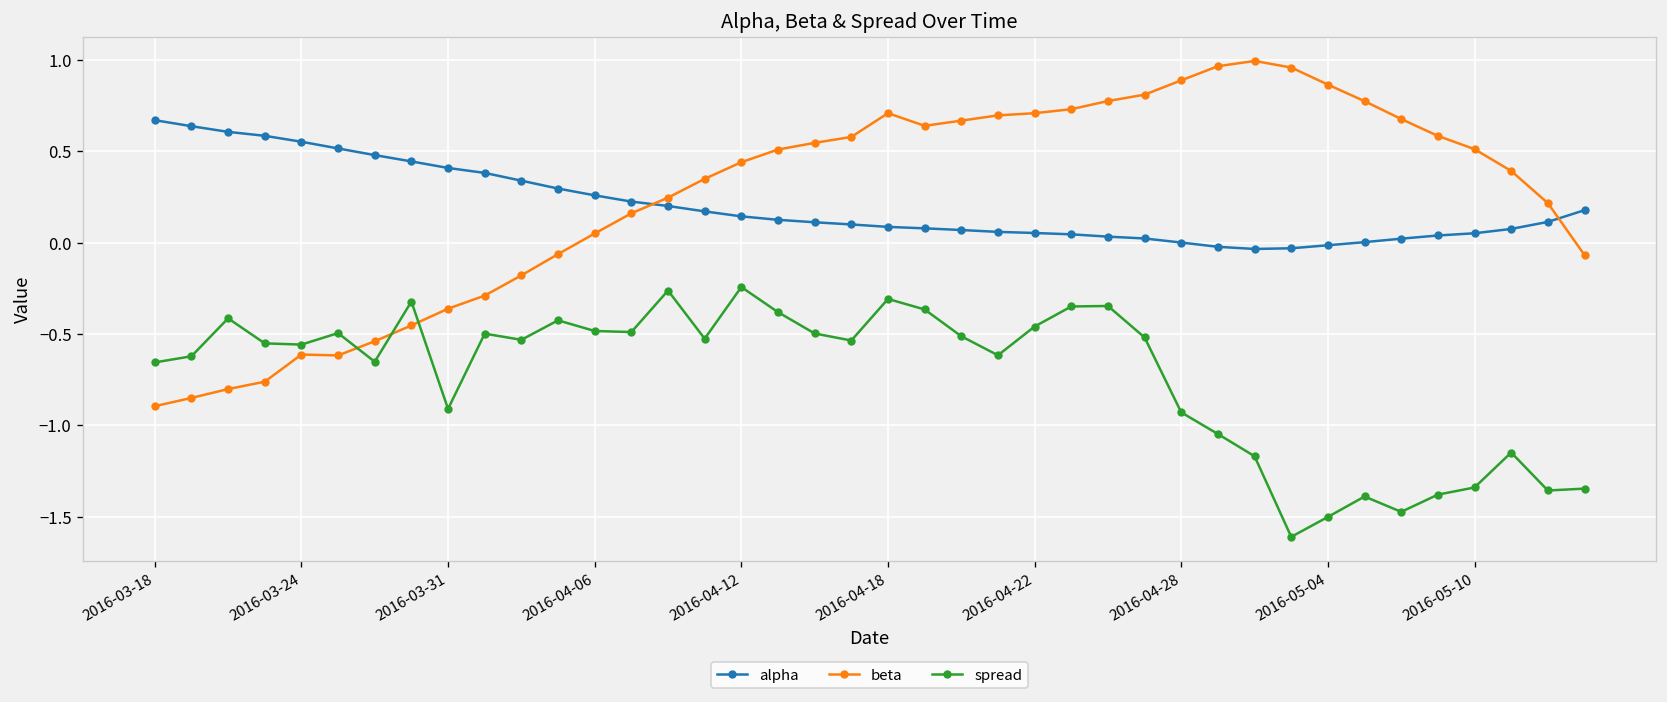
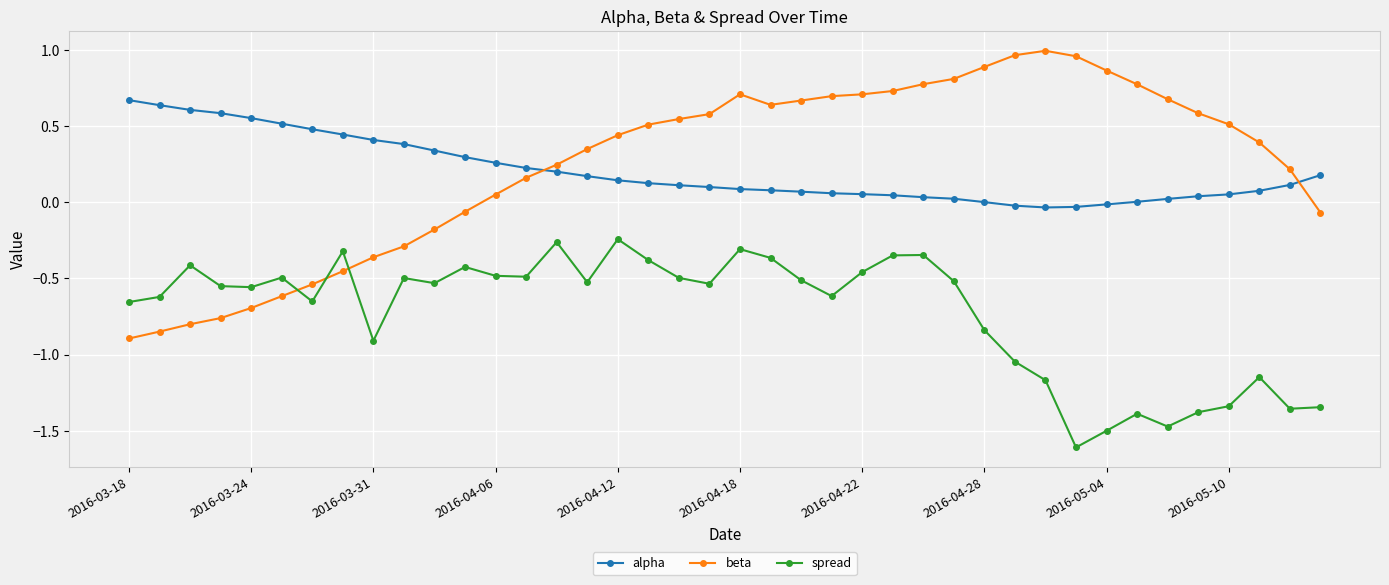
beta, 2016-03-24: -0.61 -> -0.69
spread, 2016-04-28: -0.93 -> -0.84
